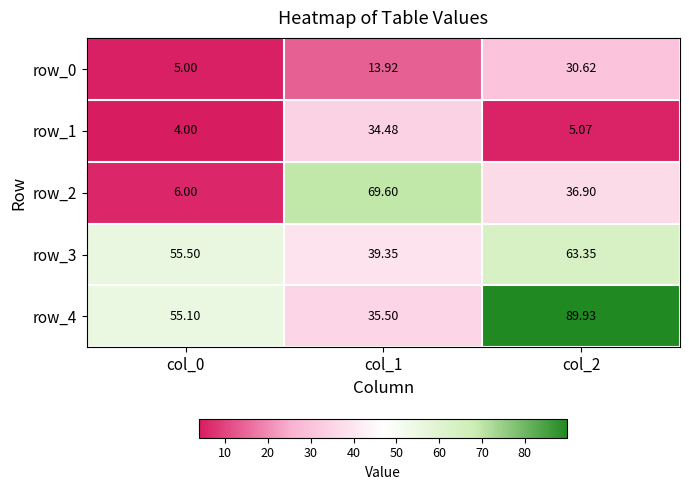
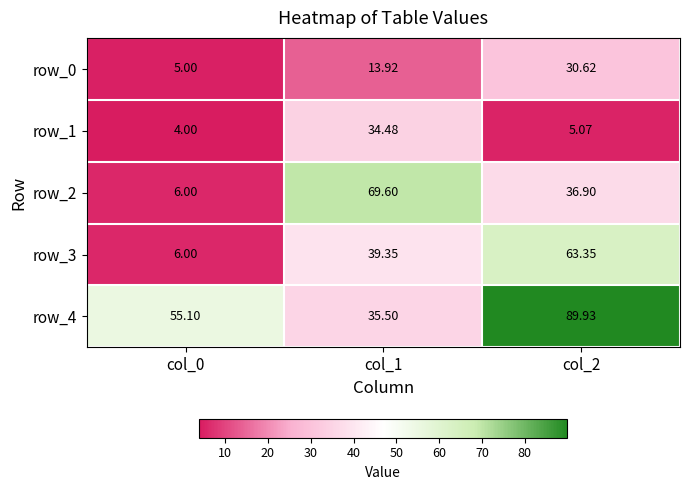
row_3, col_0: 55.50 -> 6.00
